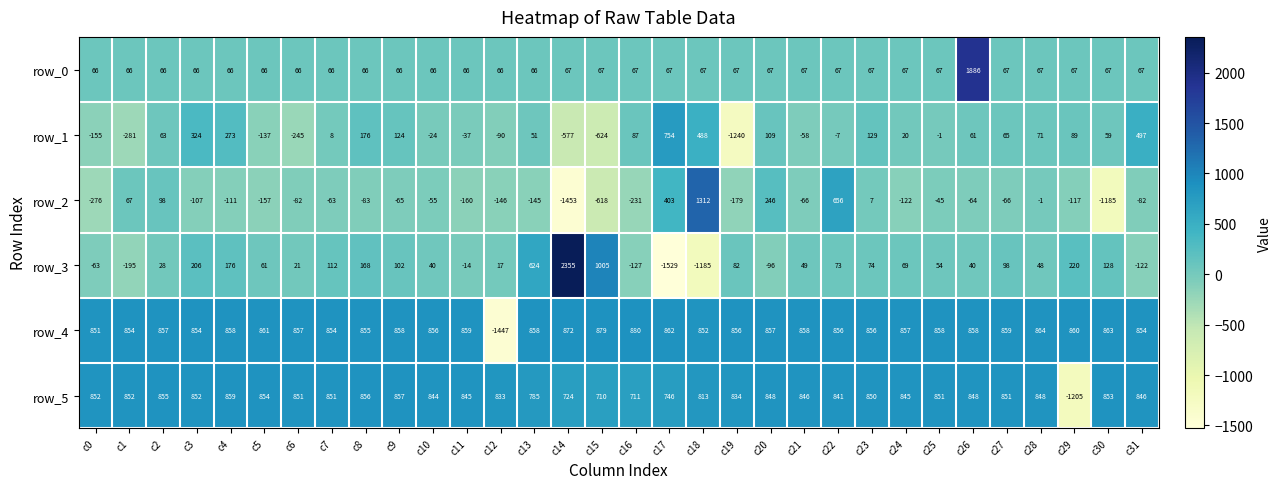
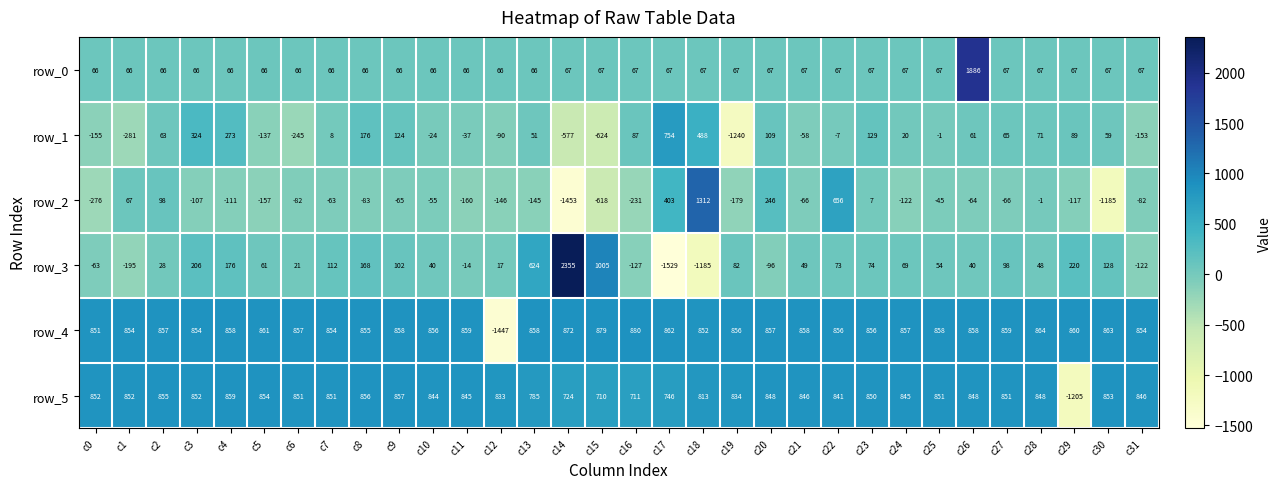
row_1, c31: 497 -> -153
